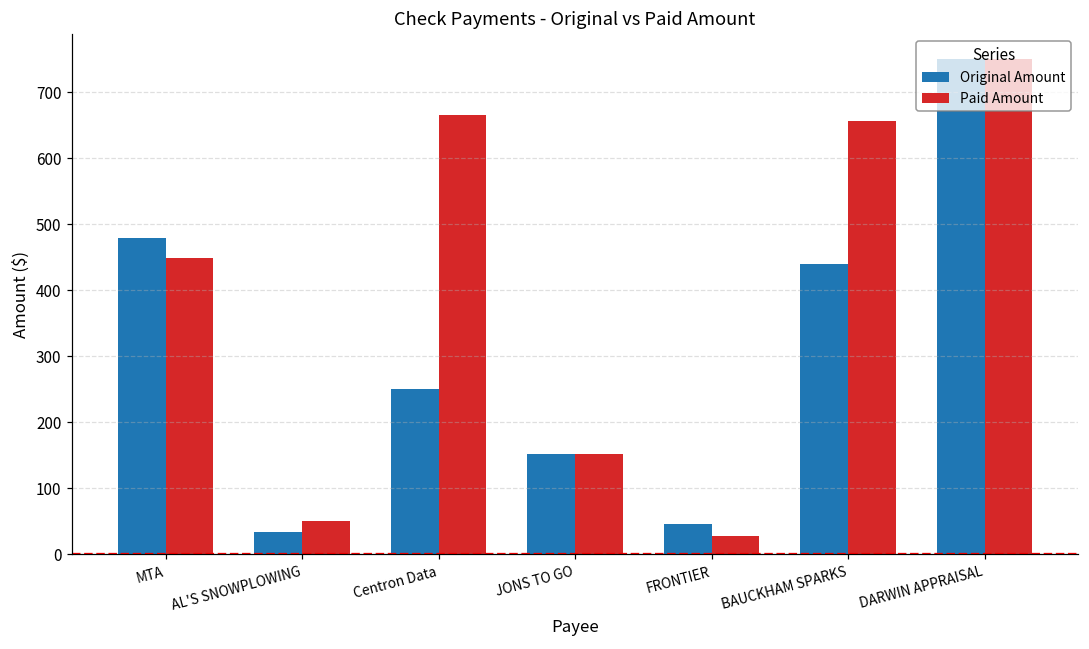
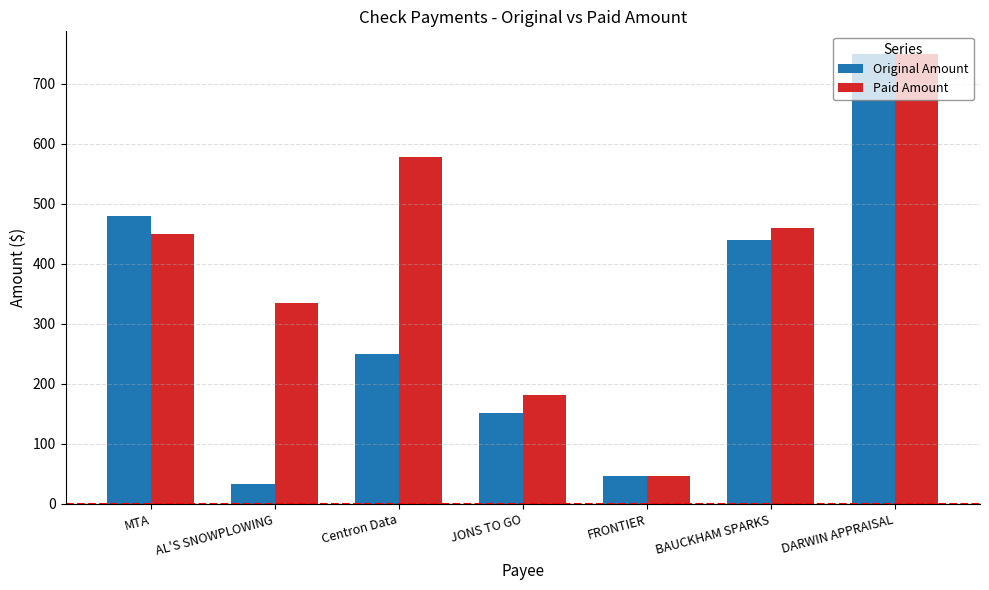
Paid Amount, AL'S SNOWPLOWING: 50 -> 330
Paid Amount, Centron Data: 670 -> 580
Paid Amount, JONS TO GO: 150 -> 180
Paid Amount, FRONTIER: 30 -> 50
Paid Amount, BAUCKHAM SPARKS: 660 -> 460
